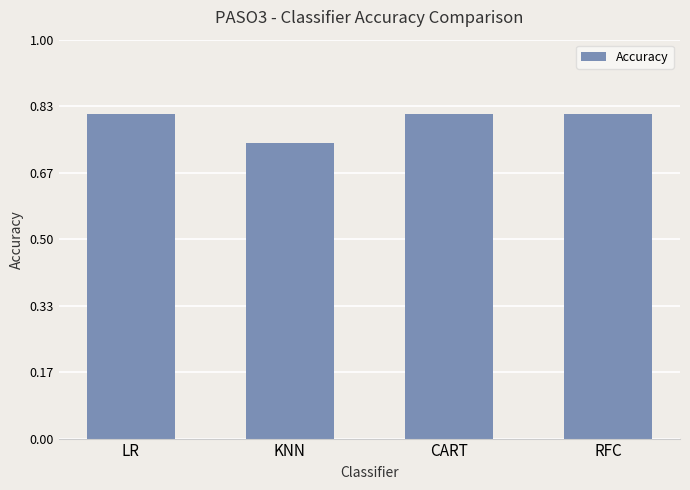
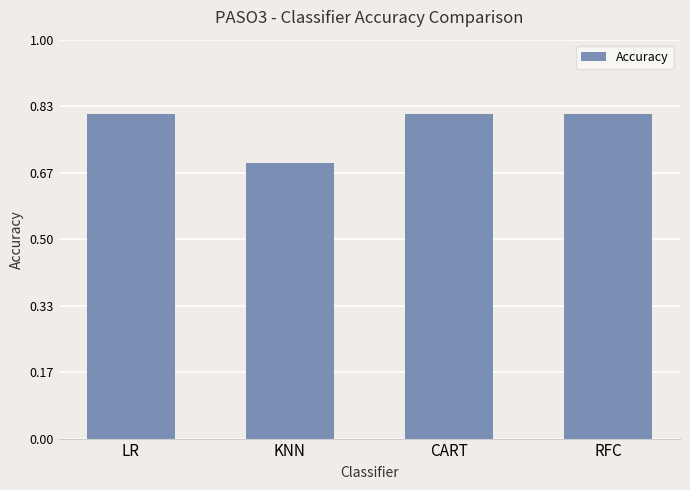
KNN: 0.74 -> 0.69
